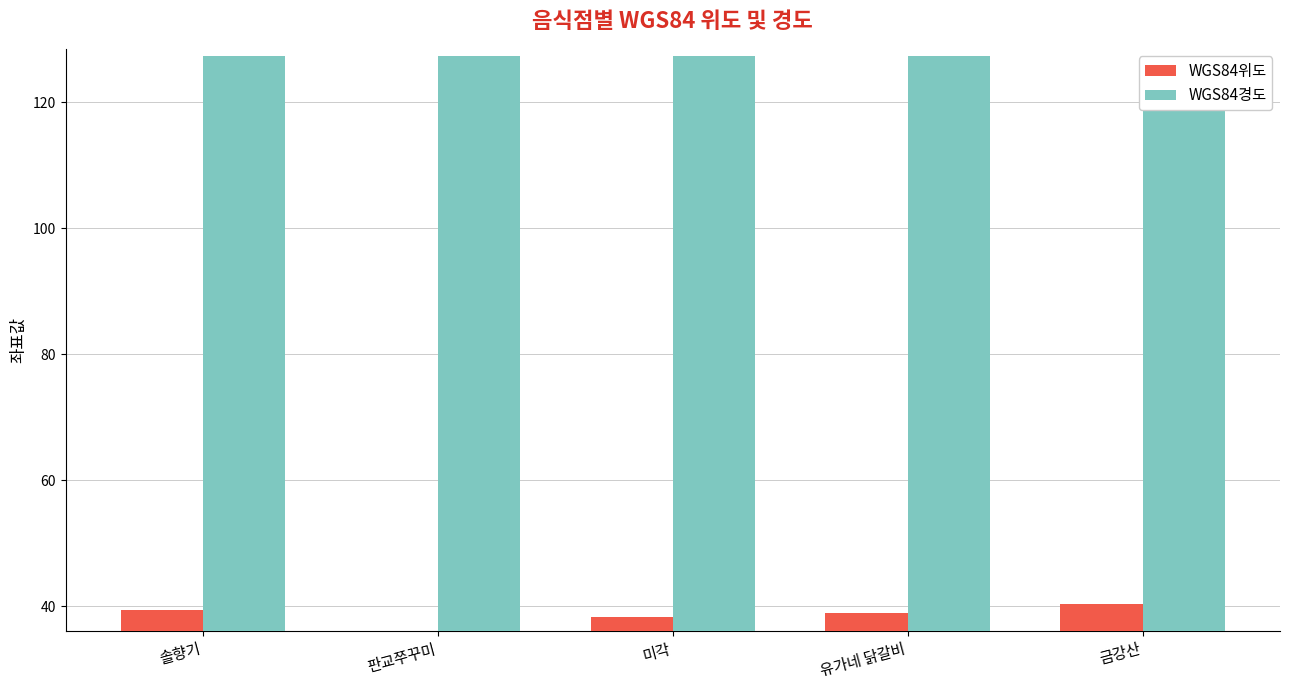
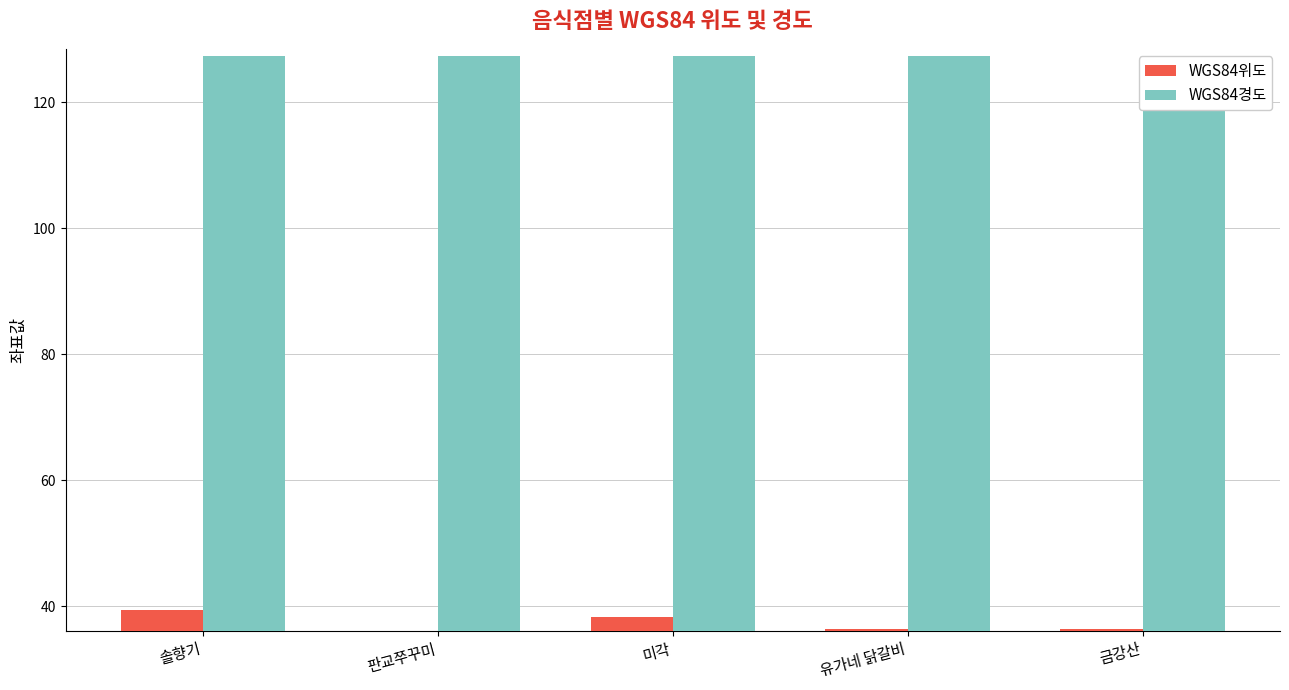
WGS84위도, 유가네 닭갈비: 39 -> 36
WGS84위도, 금강산: 40 -> 36
